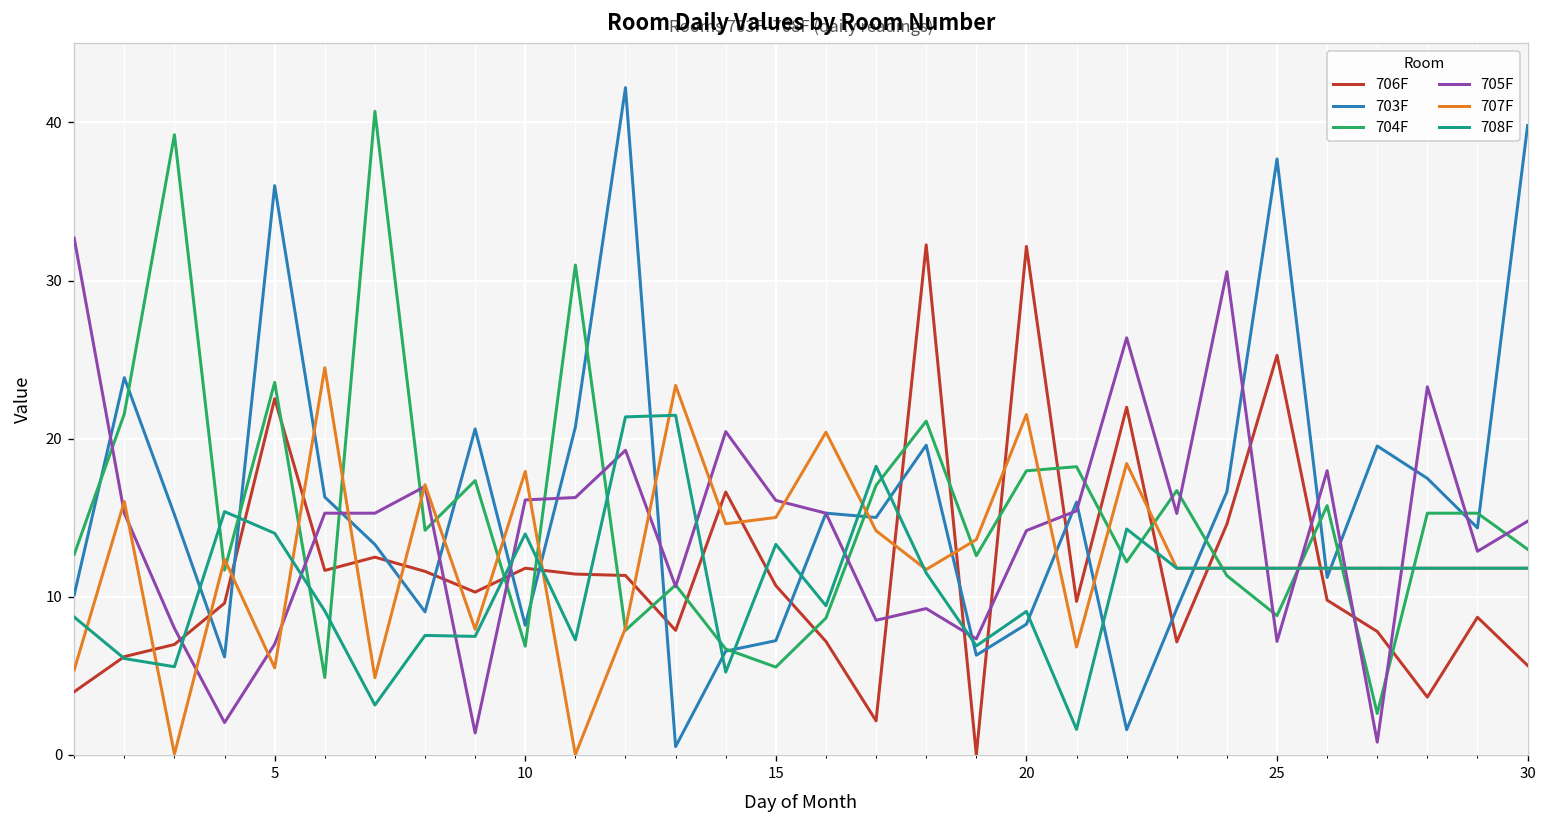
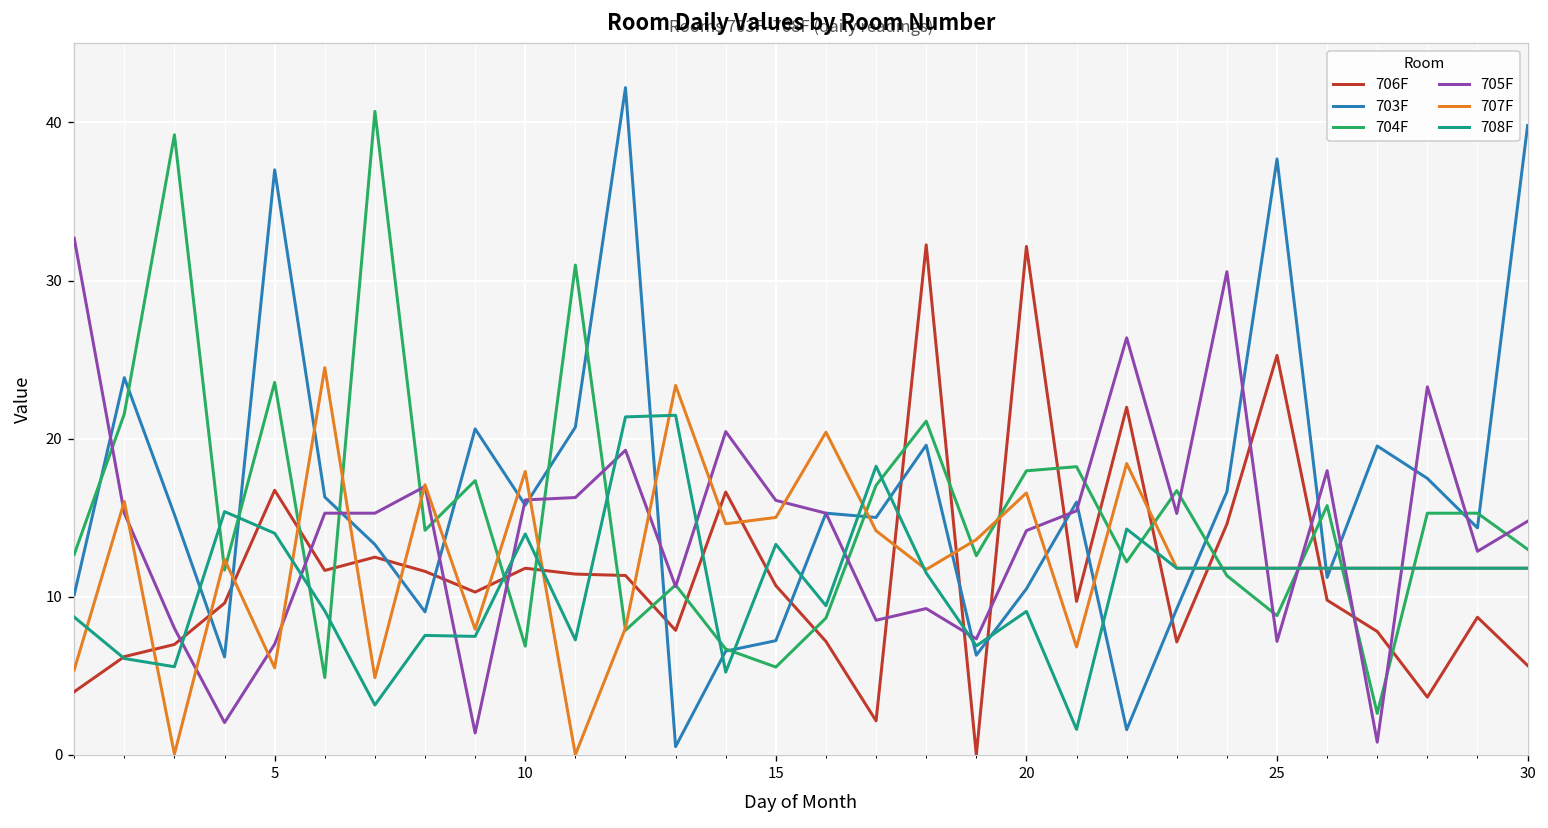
706F, 5: 22.5 -> 16.7
703F, 5: 36 -> 37
703F, 10: 8.2 -> 15.8
703F, 20: 8.3 -> 10.5
707F, 20: 21.5 -> 16.6
